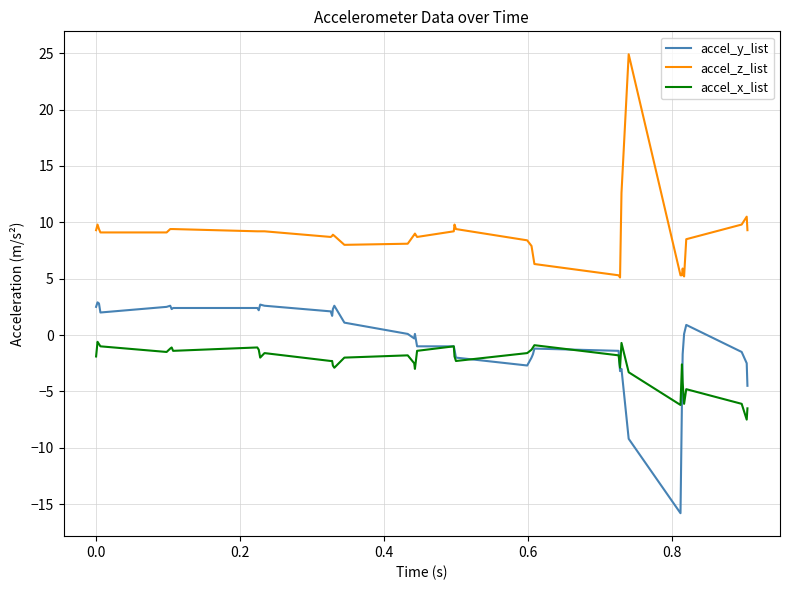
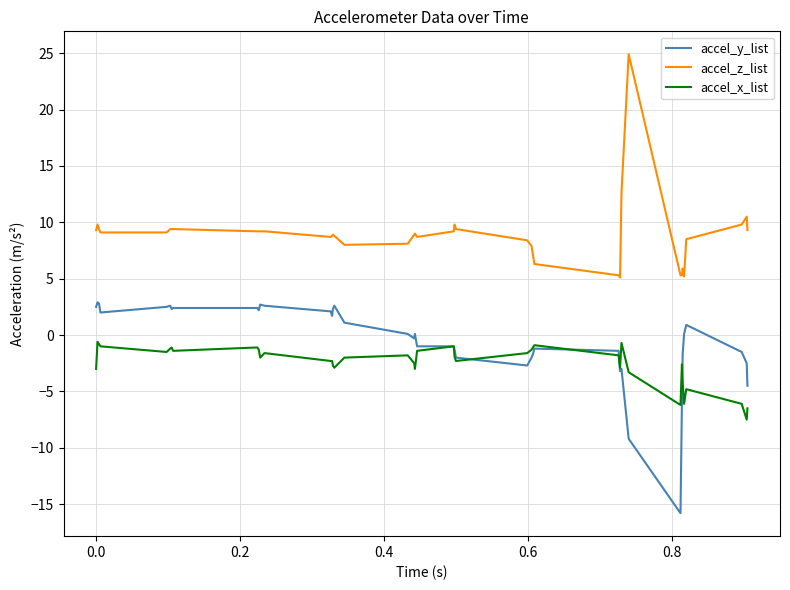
accel_x_list, 0.0: -1.9 -> -3.0
